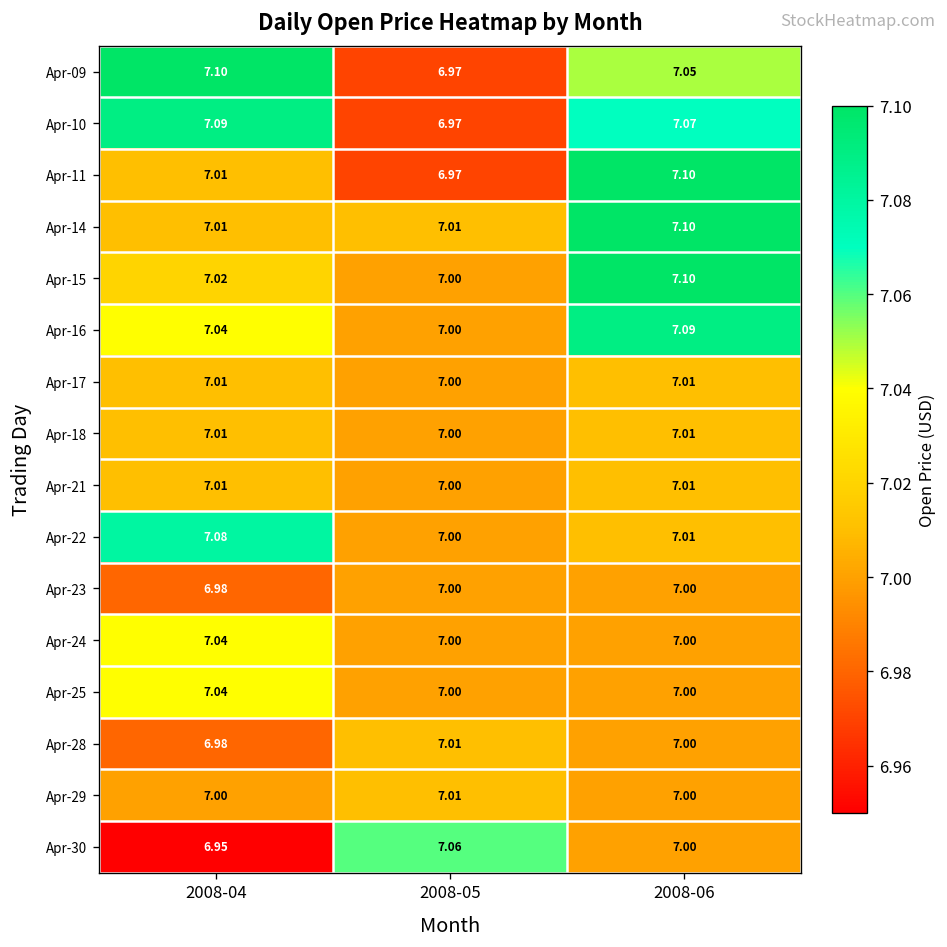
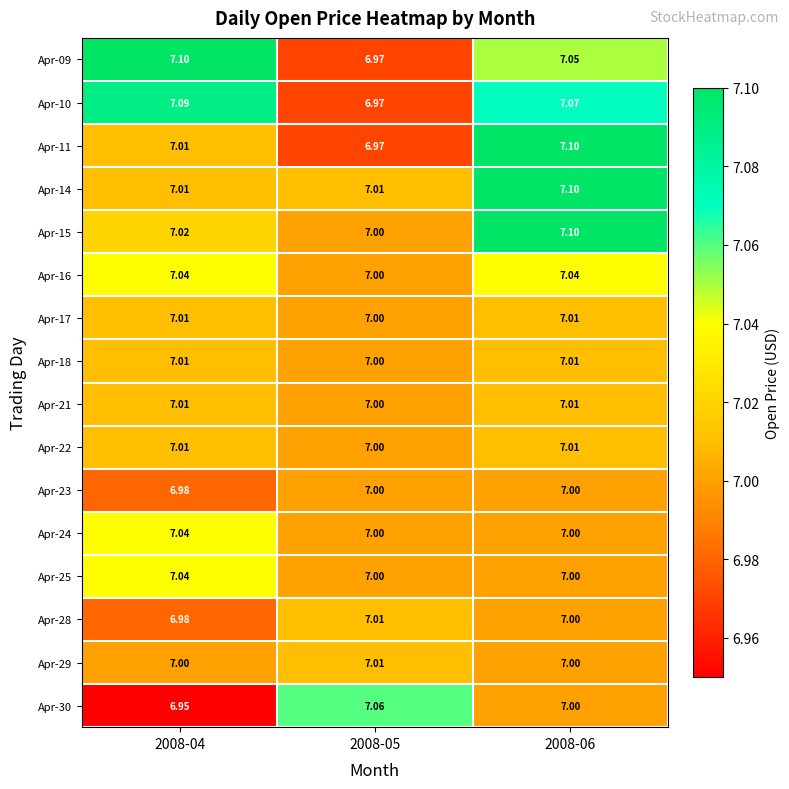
Apr-16, 2008-06: 7.09 -> 7.04
Apr-22, 2008-04: 7.08 -> 7.01
